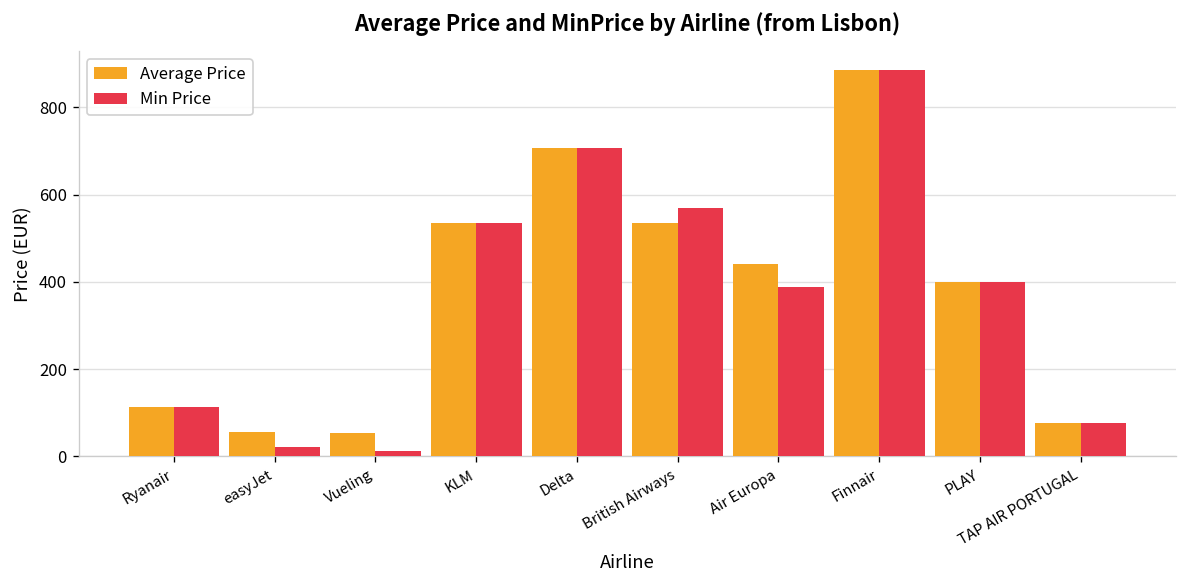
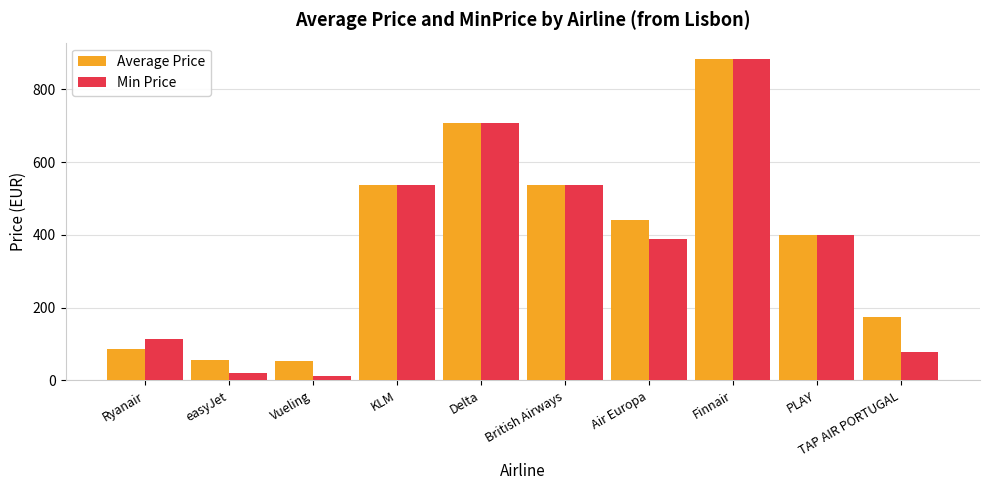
Average Price, Ryanair: 110 -> 90
Min Price, British Airways: 570 -> 540
Average Price, TAP AIR PORTUGAL: 80 -> 180
